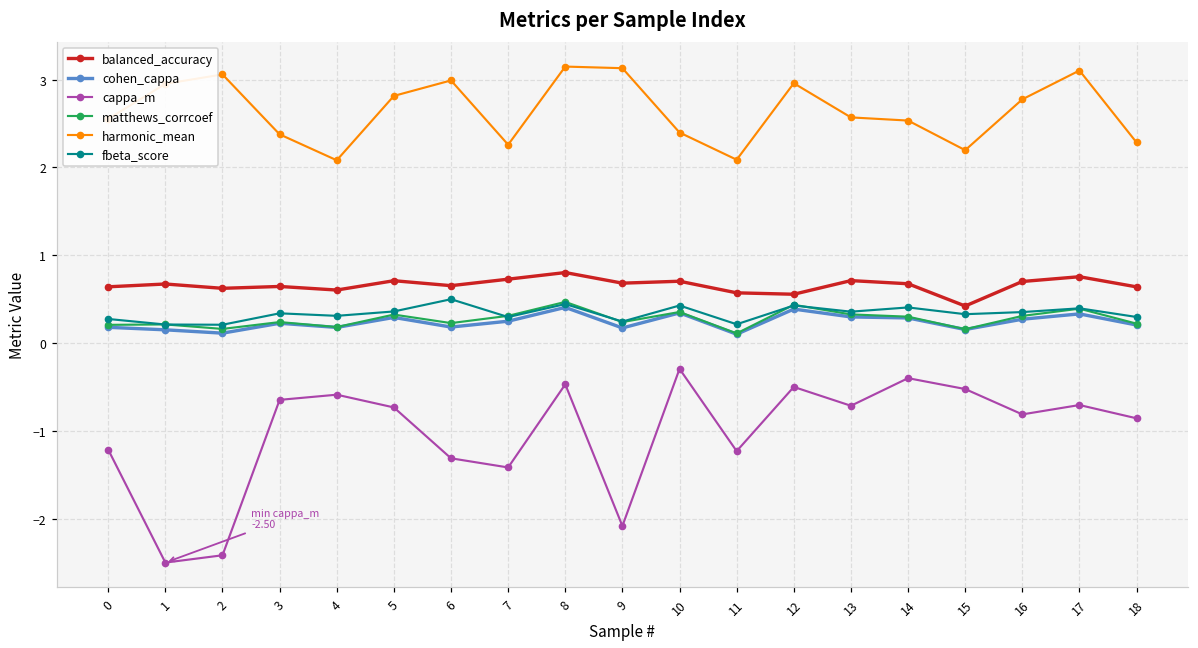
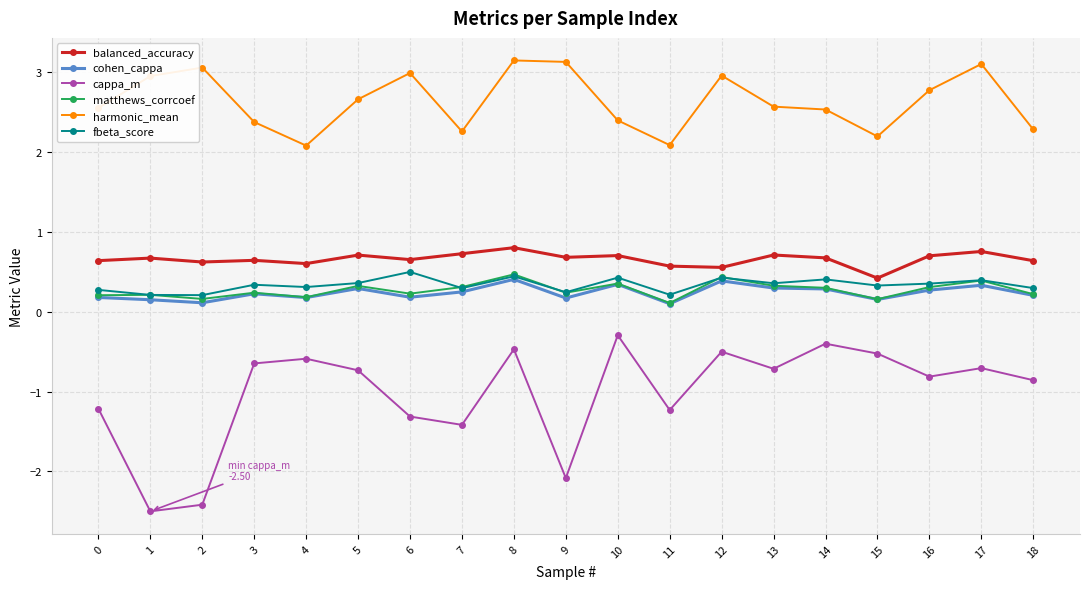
harmonic_mean, 5: 2.8 -> 2.7
